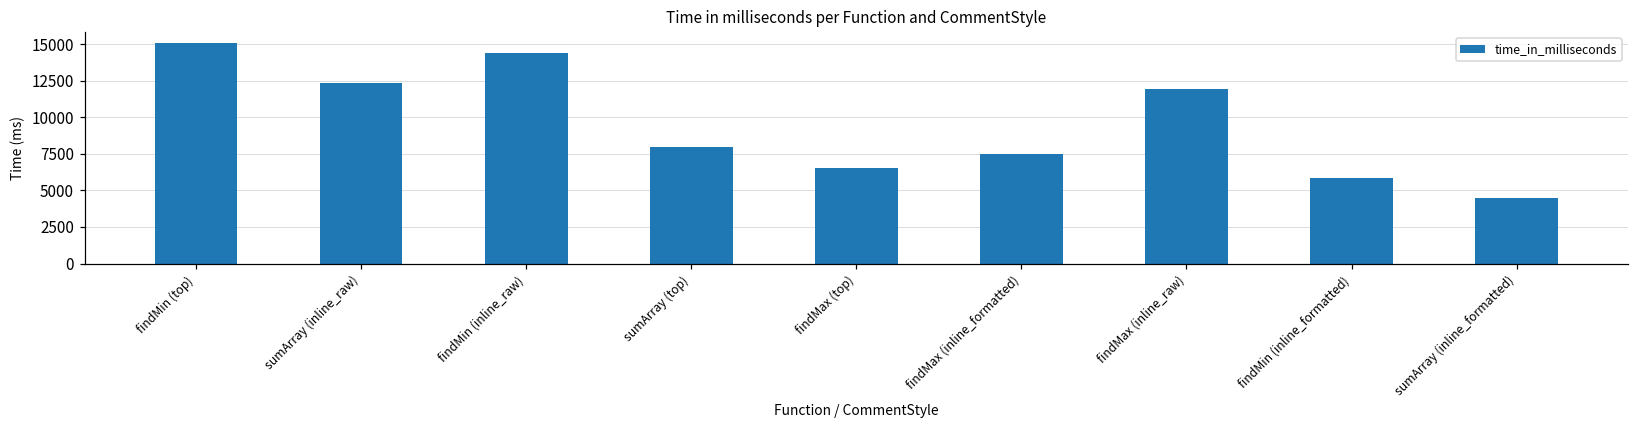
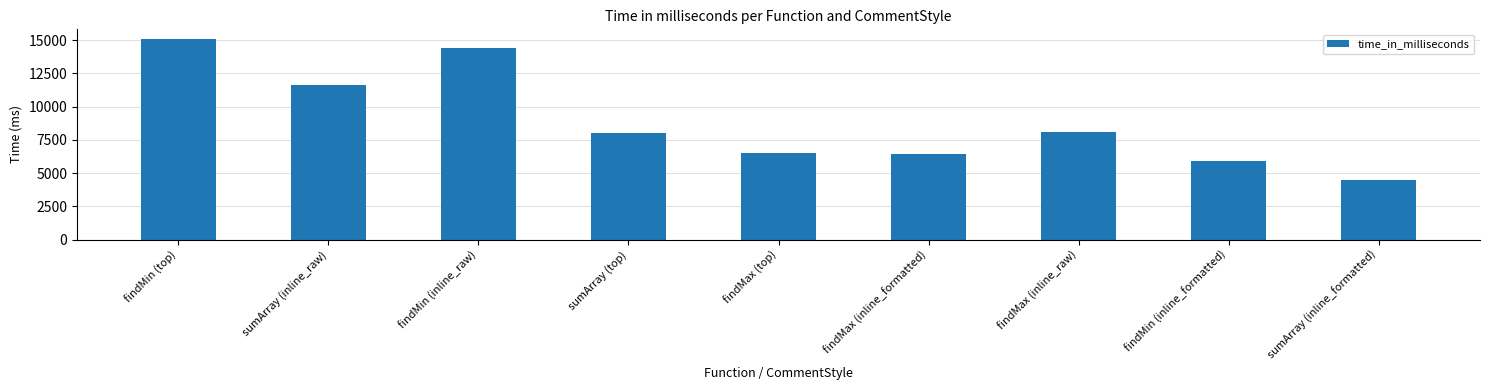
sumArray (inline_raw): 12300 -> 11600
findMax (inline_formatted): 7500 -> 6500
findMax (inline_raw): 12000 -> 8100
